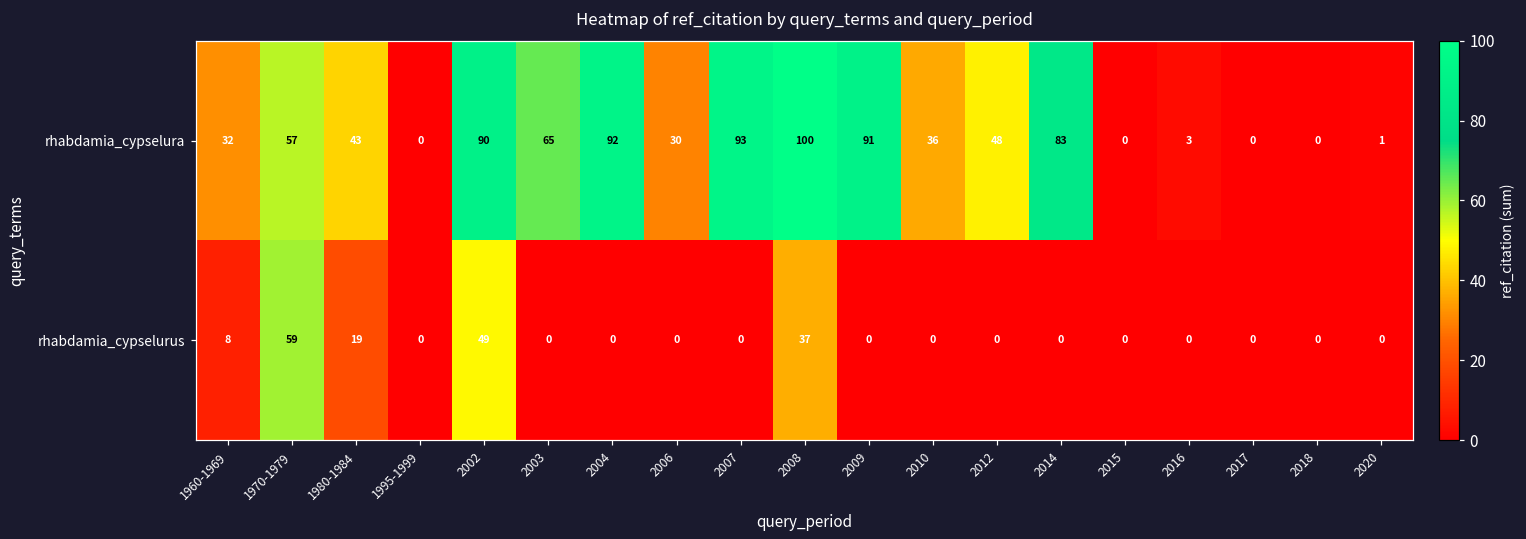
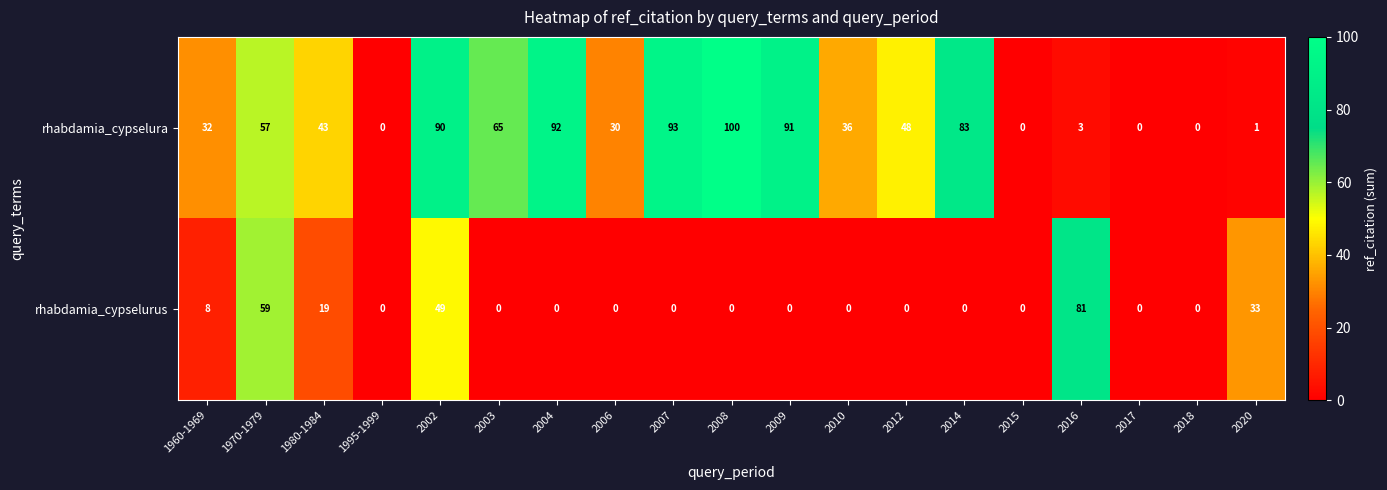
rhabdamia_cypselurus, 2008: 37 -> 0
rhabdamia_cypselurus, 2016: 0 -> 81
rhabdamia_cypselurus, 2020: 0 -> 33
